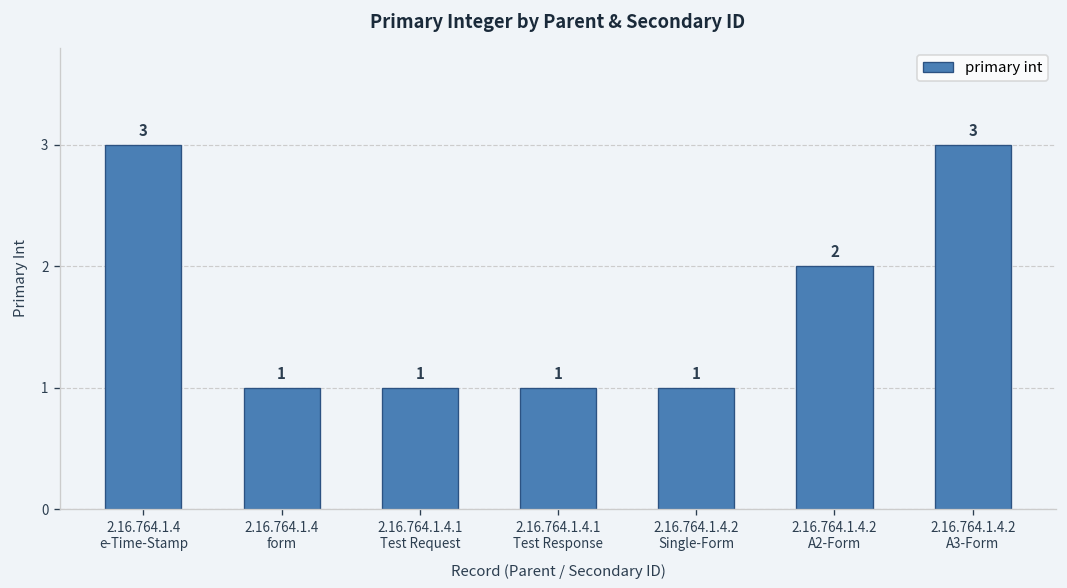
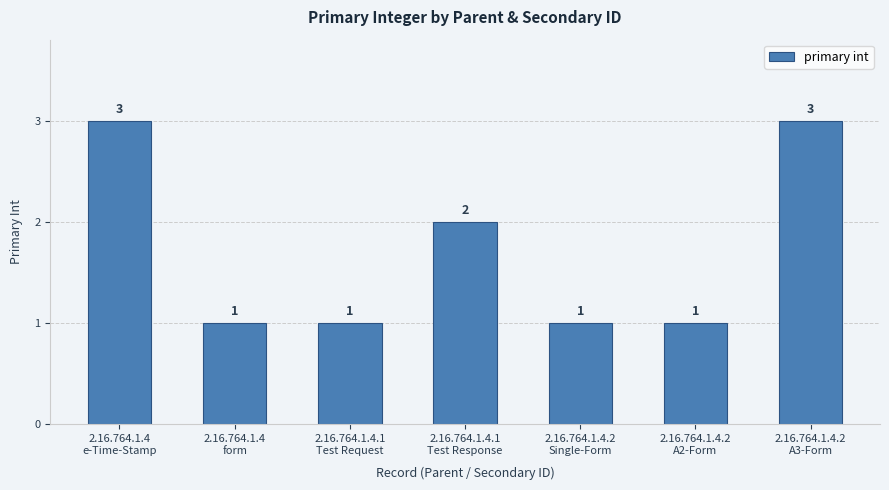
2.16.764.1.4.1 Test Response: 1 -> 2
2.16.764.1.4.2 A2-Form: 2 -> 1
